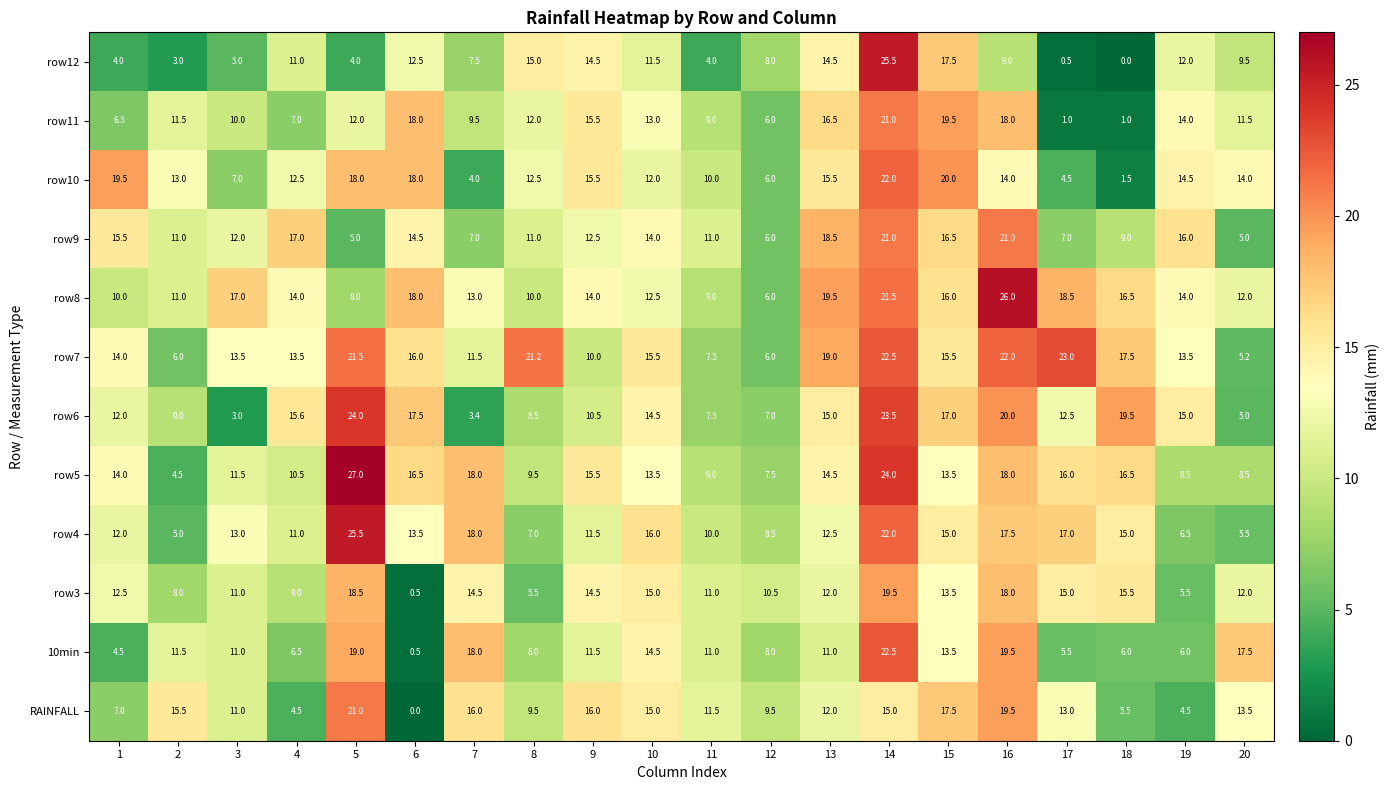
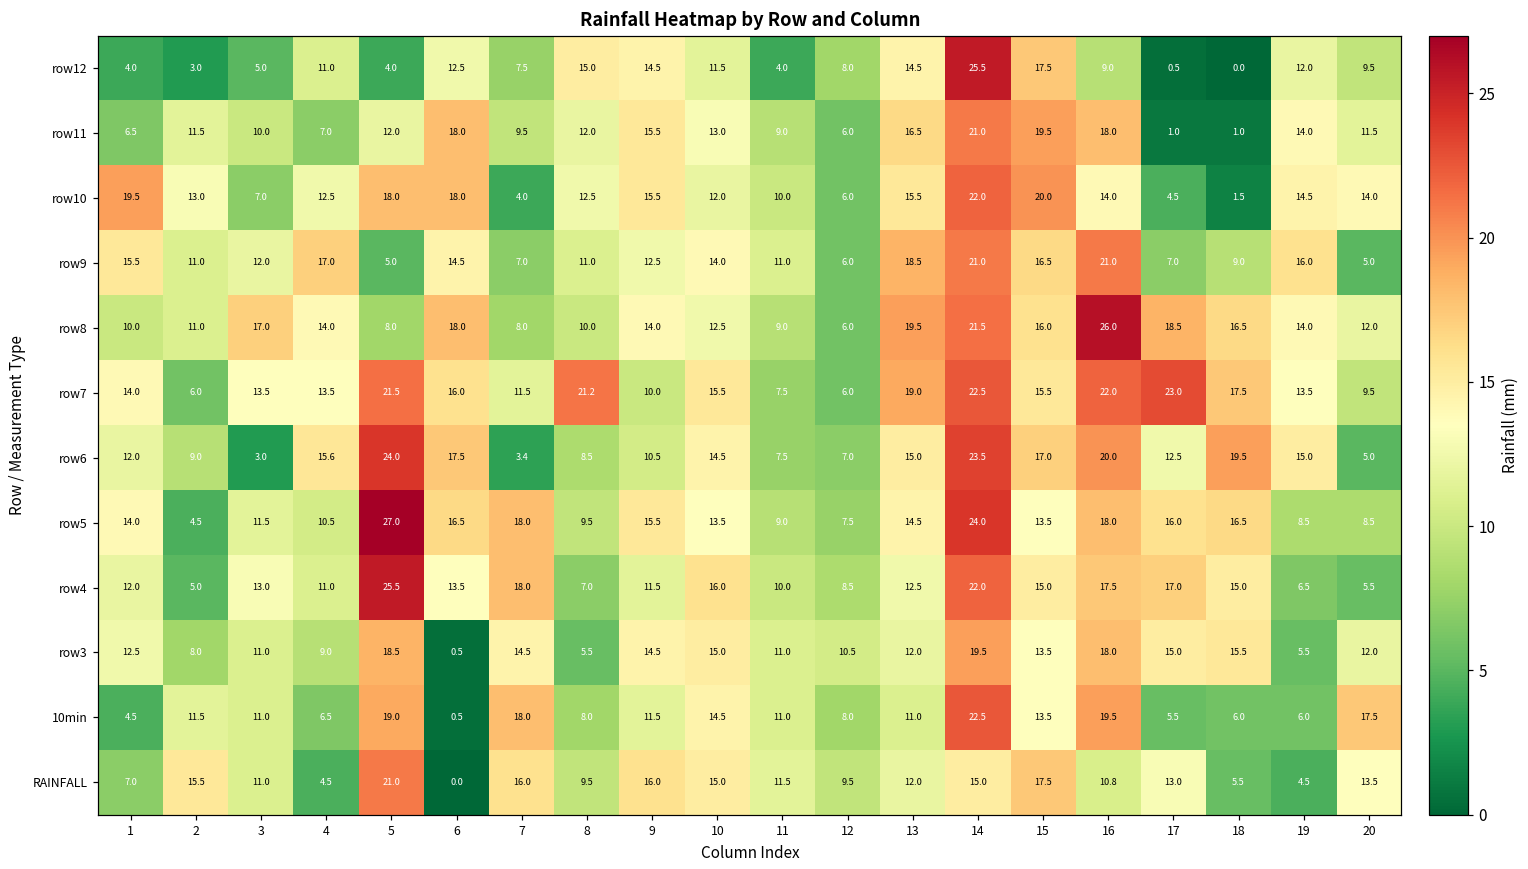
row8, 7: 13.0 -> 8.0
row7, 20: 5.2 -> 9.5
RAINFALL, 16: 19.5 -> 10.8
